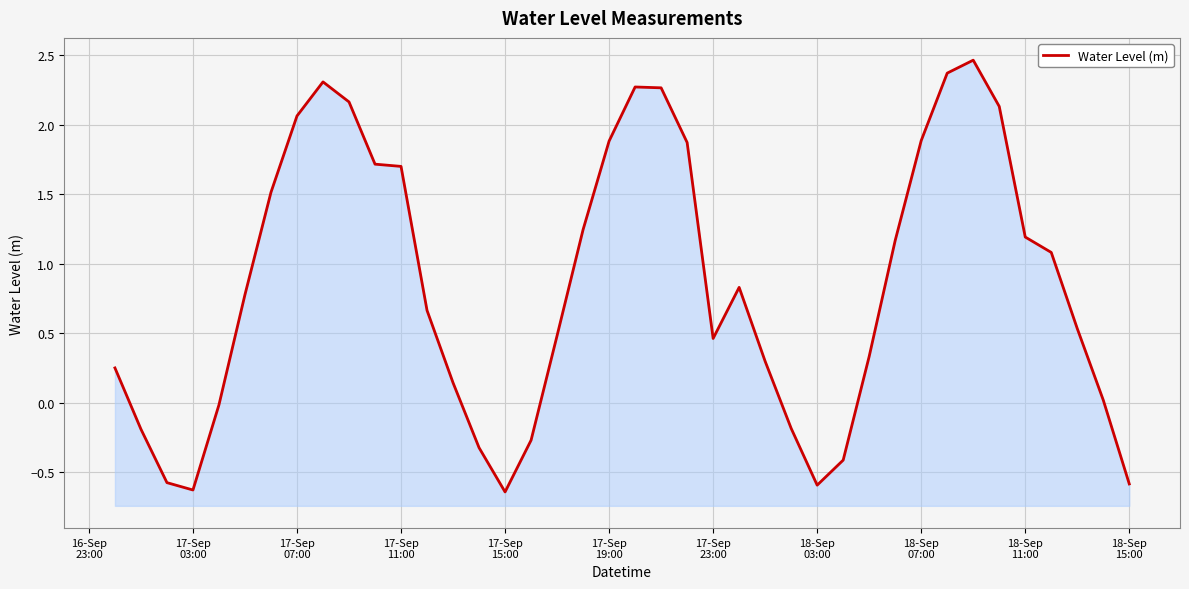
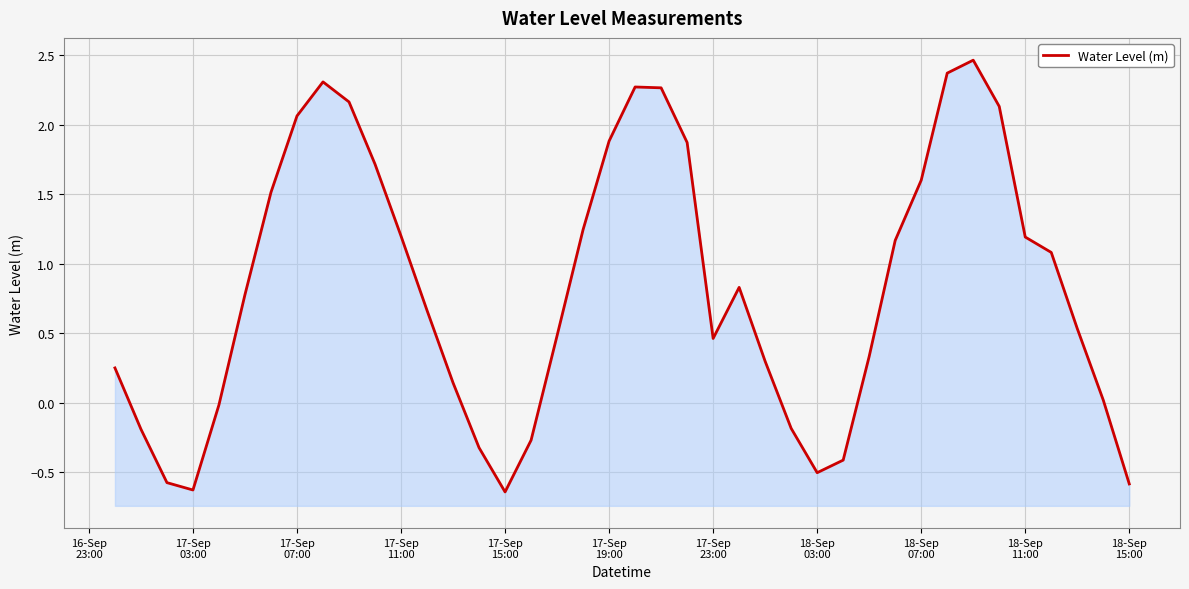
17-Sep 11:00: 1.70 -> 1.20
18-Sep 03:00: -0.59 -> -0.50
18-Sep 07:00: 1.88 -> 1.60
